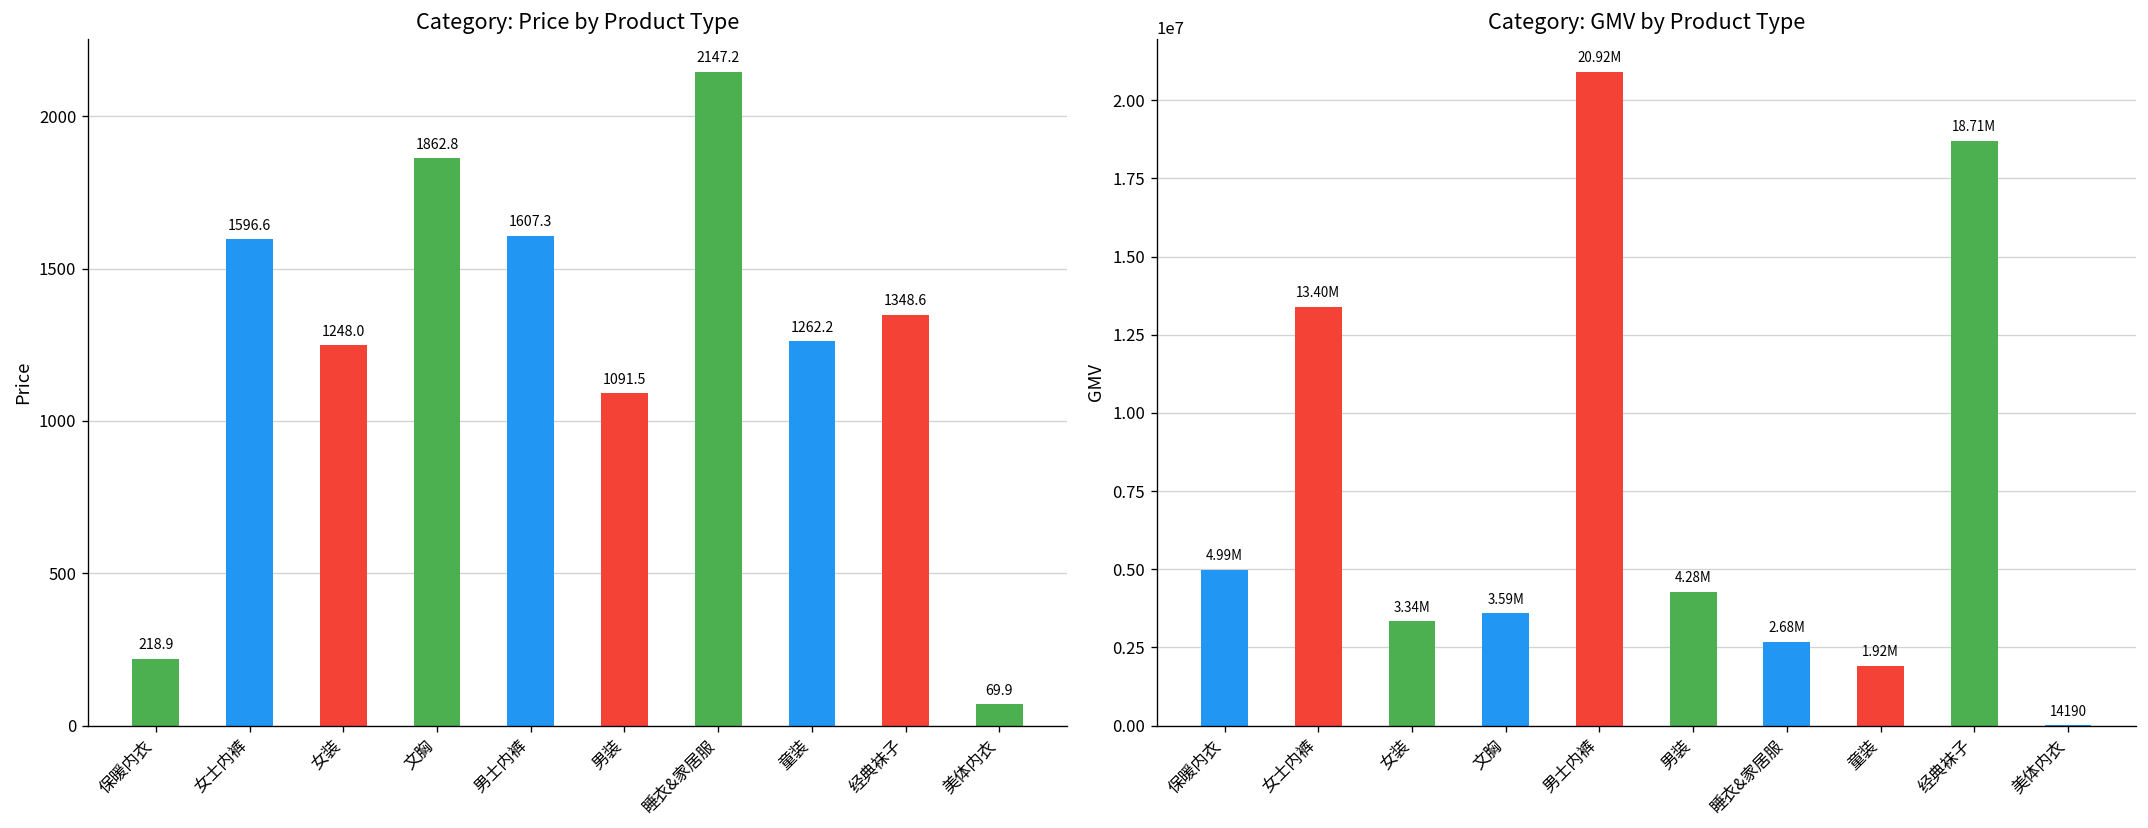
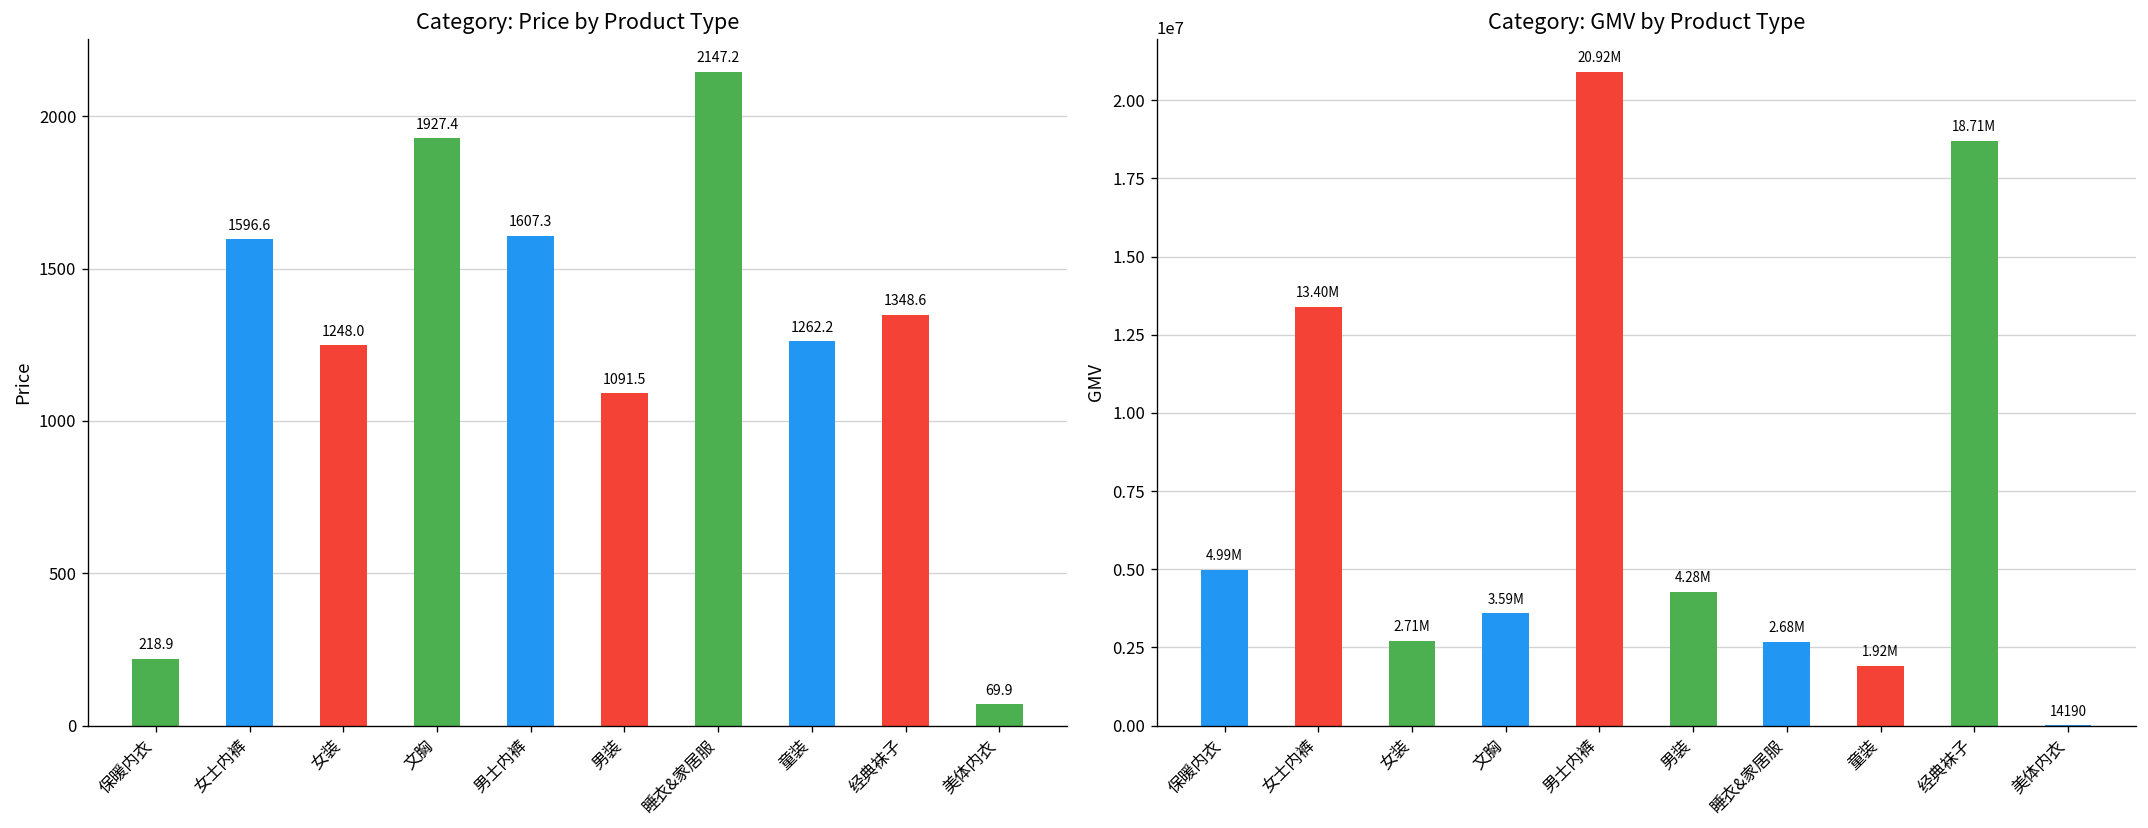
Category: Price by Product Type, 文胸: 1862.8 -> 1927.4
Category: GMV by Product Type, 女装: 3.34M -> 2.71M
